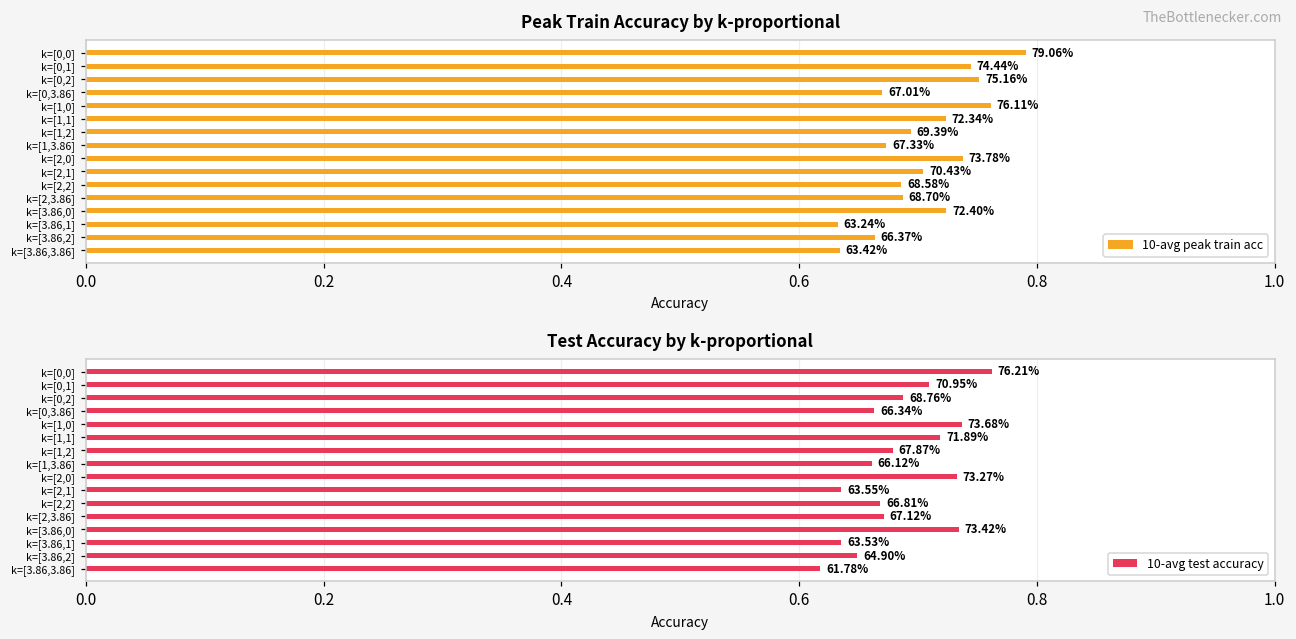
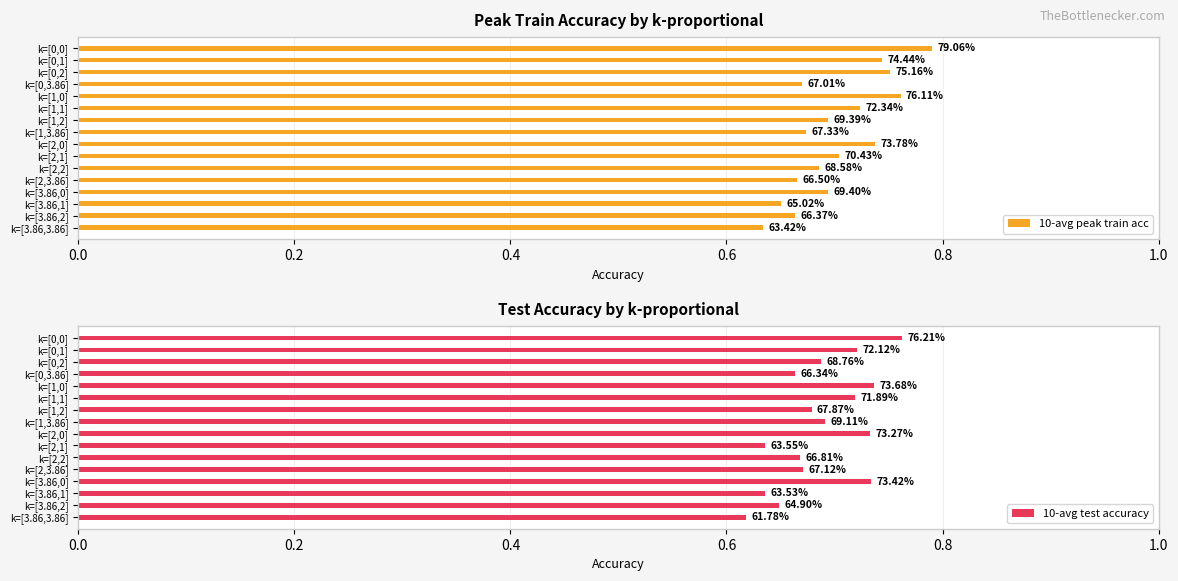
Peak Train Accuracy by k-proportional, k=[2,3.86]: 68.70% -> 66.50%
Peak Train Accuracy by k-proportional, k=[3.86,0]: 72.40% -> 69.40%
Peak Train Accuracy by k-proportional, k=[3.86,1]: 63.24% -> 65.02%
Test Accuracy by k-proportional, k=[0,1]: 70.95% -> 72.12%
Test Accuracy by k-proportional, k=[1,3.86]: 66.12% -> 69.11%
